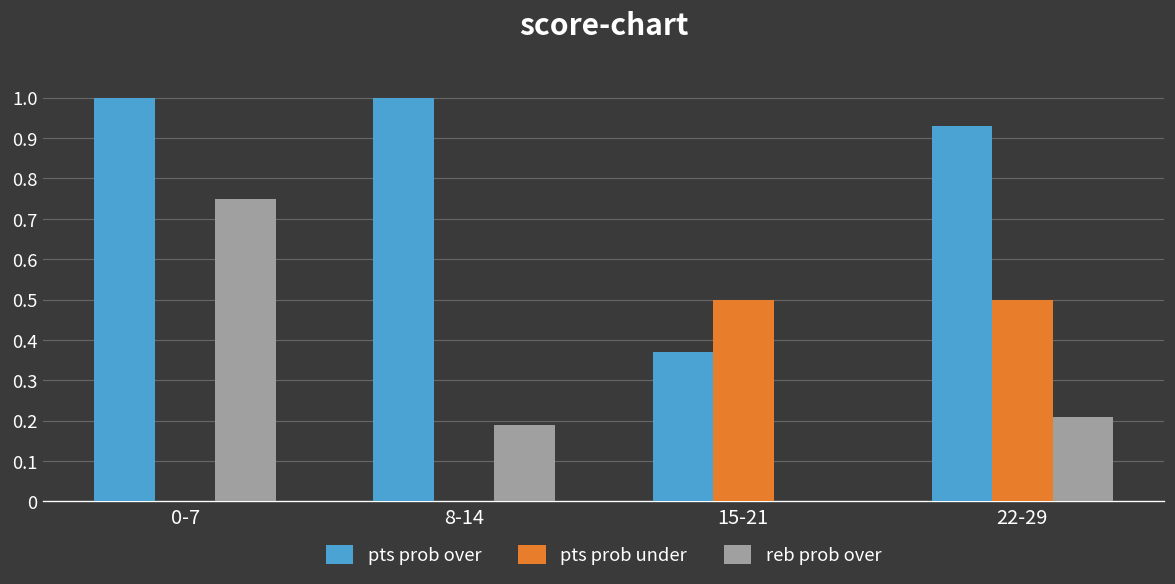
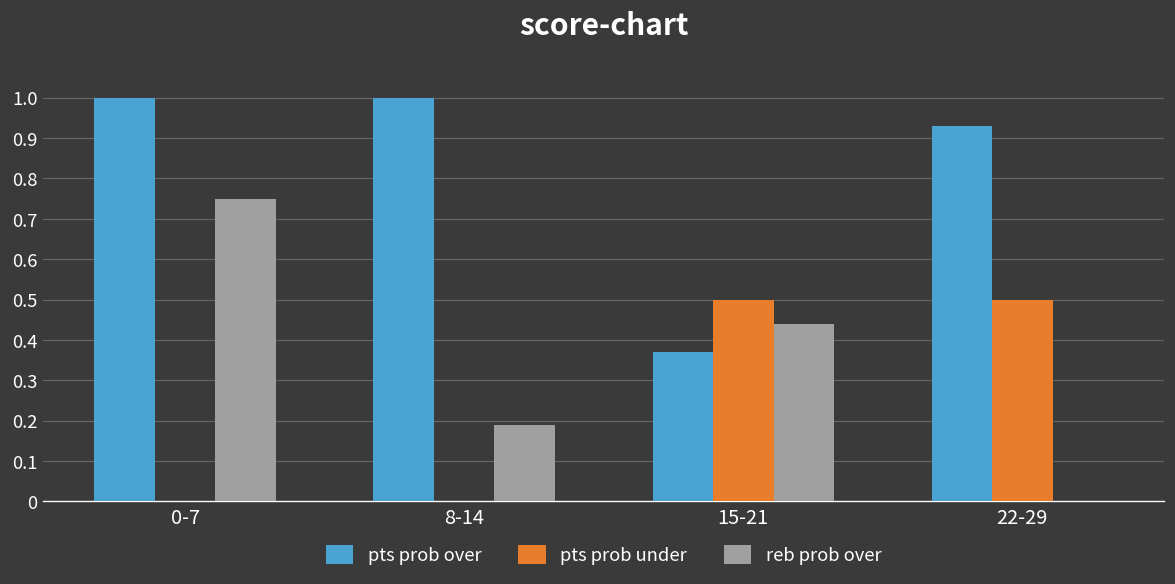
reb prob over, 15-21: 0.00 -> 0.44
reb prob over, 22-29: 0.21 -> 0.00
